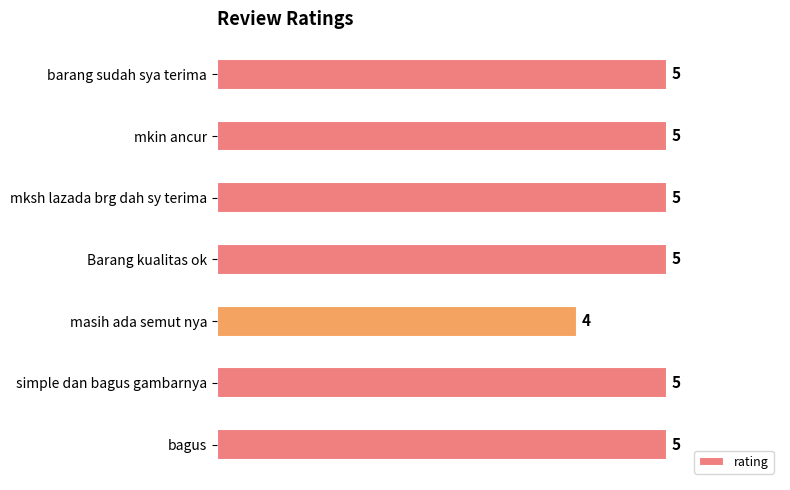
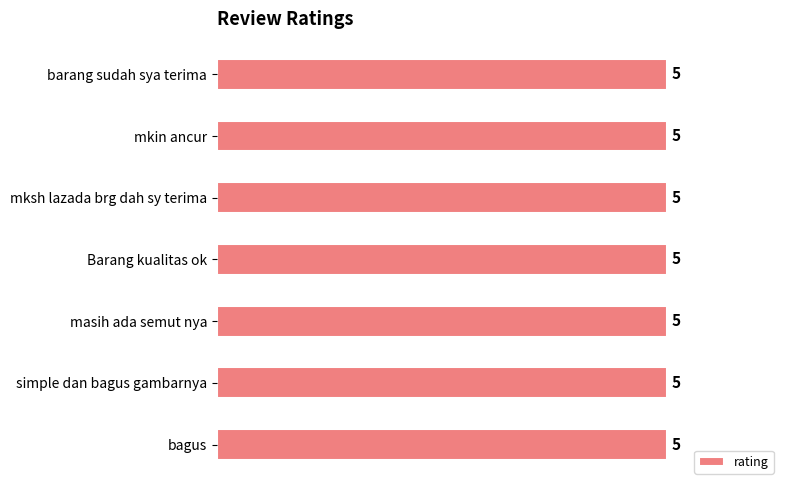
masih ada semut nya: 4 -> 5
